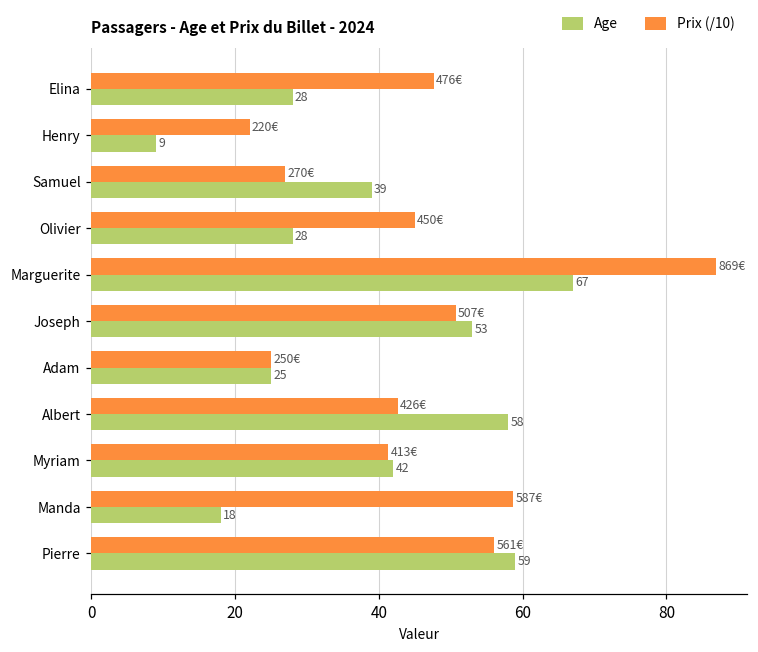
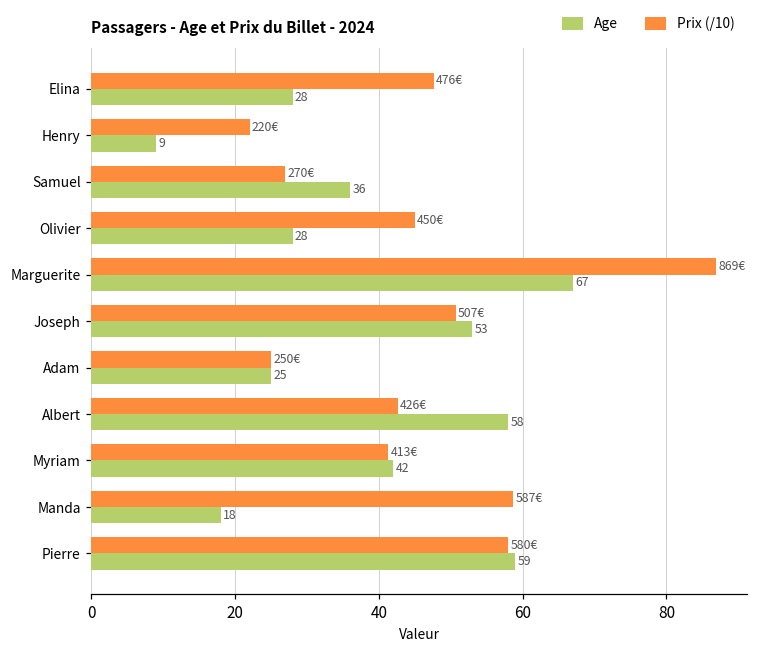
Age, Samuel: 39 -> 36
Prix (/10), Pierre: 561€ -> 580€
